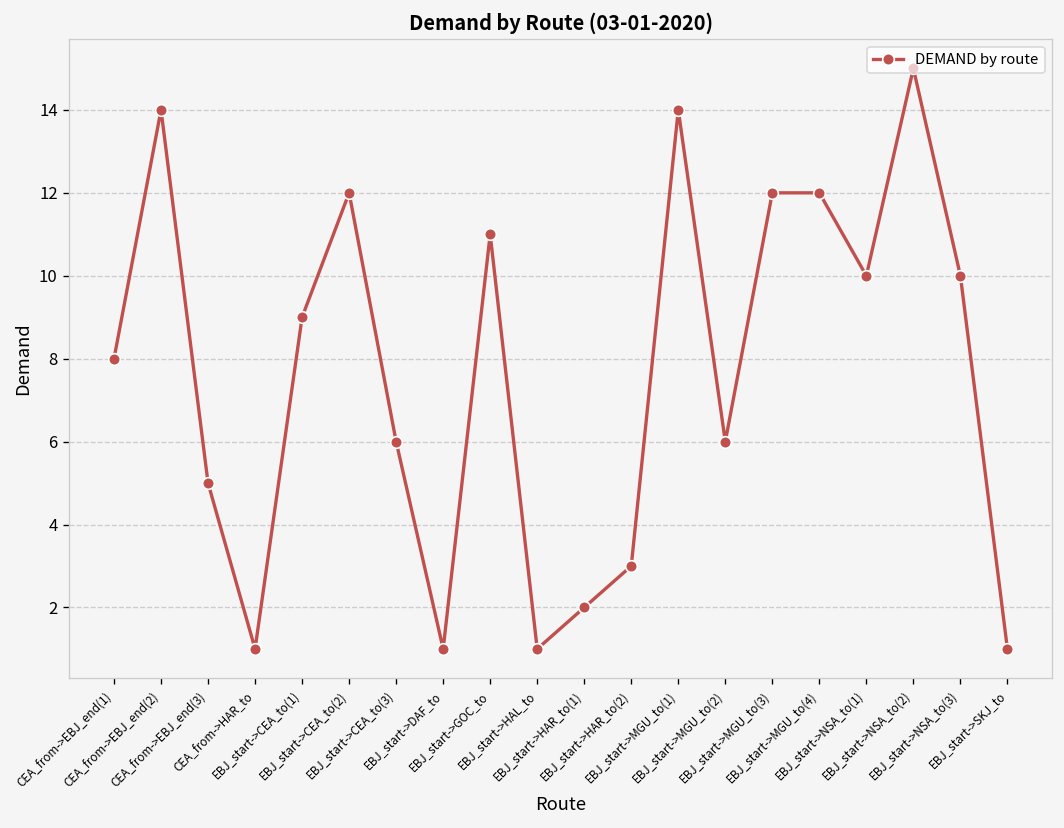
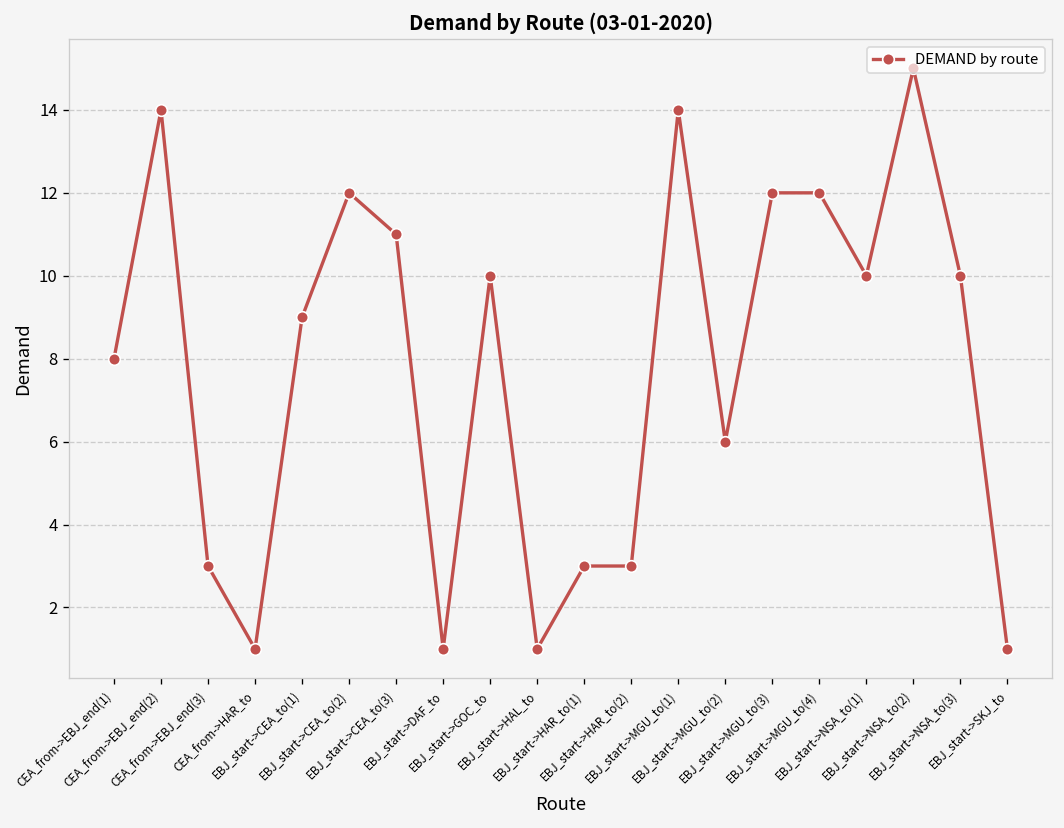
CEA_from->EBJ_end(3): 5 -> 3
EBJ_start->CEA_to(3): 6 -> 11
EBJ_start->GOC_to: 11 -> 10
EBJ_start->HAR_to(1): 2 -> 3
